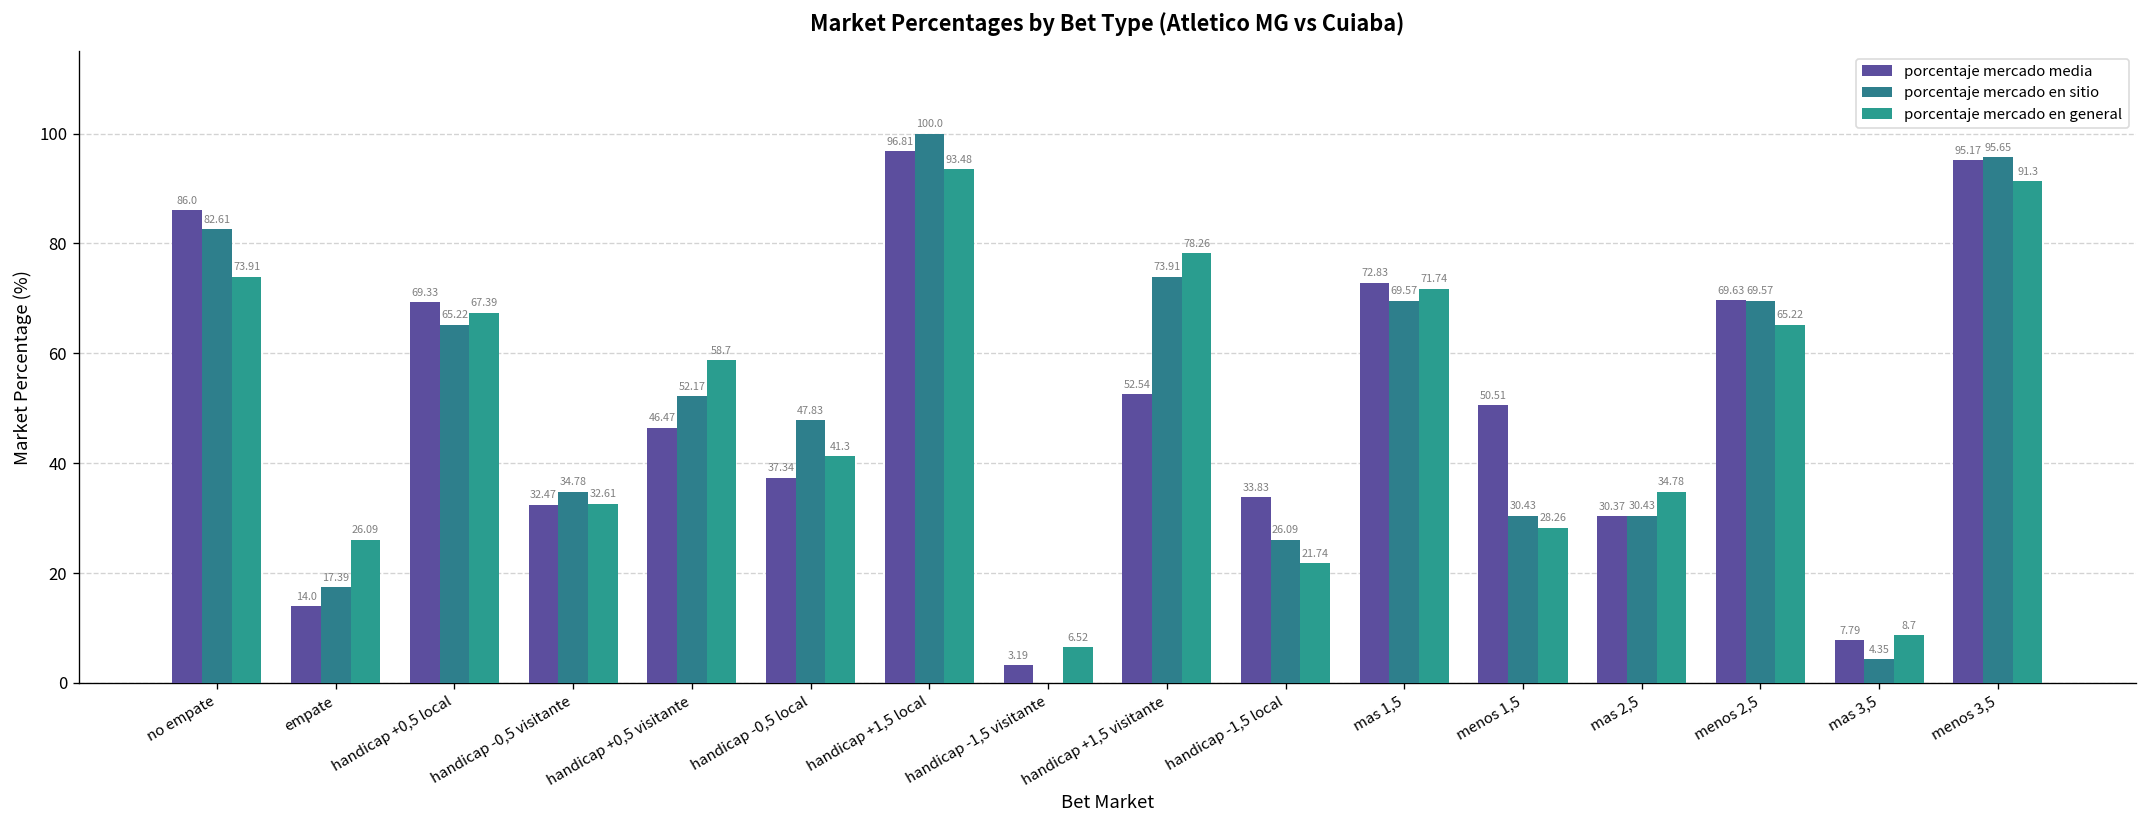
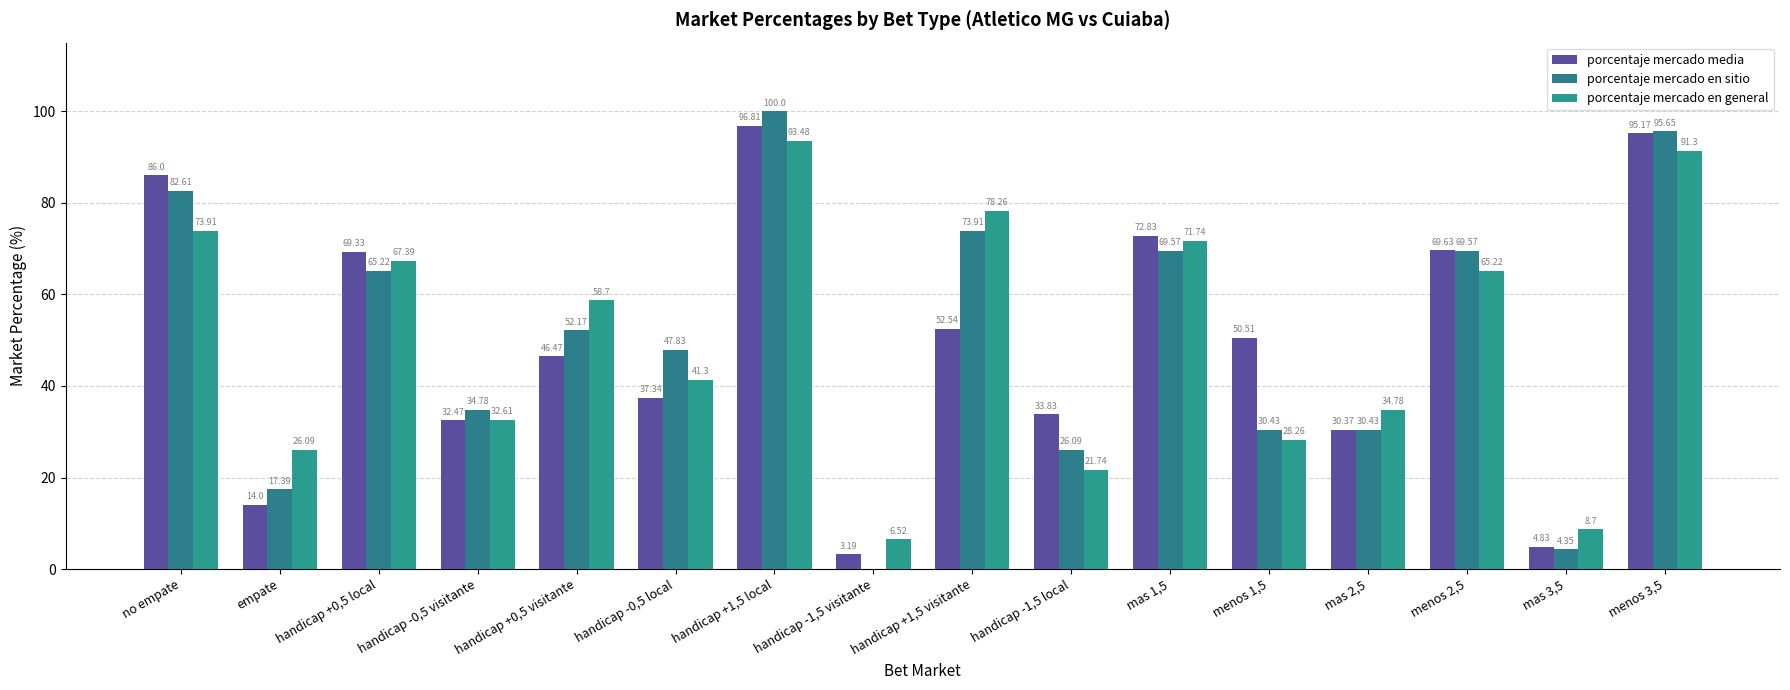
porcentaje mercado media, mas 3,5: 7.79 -> 4.83
